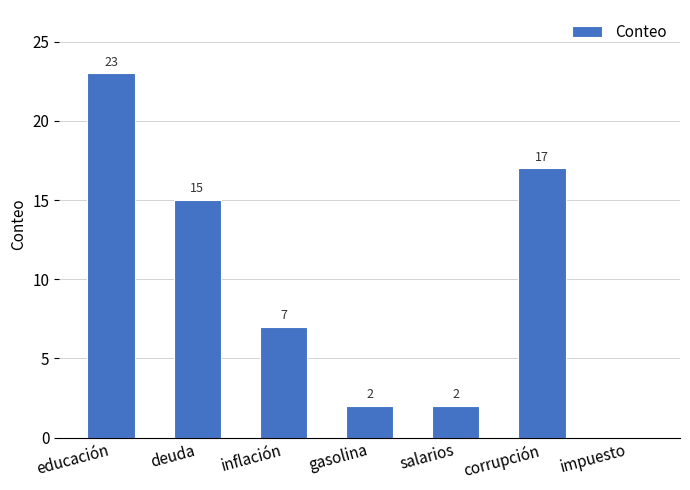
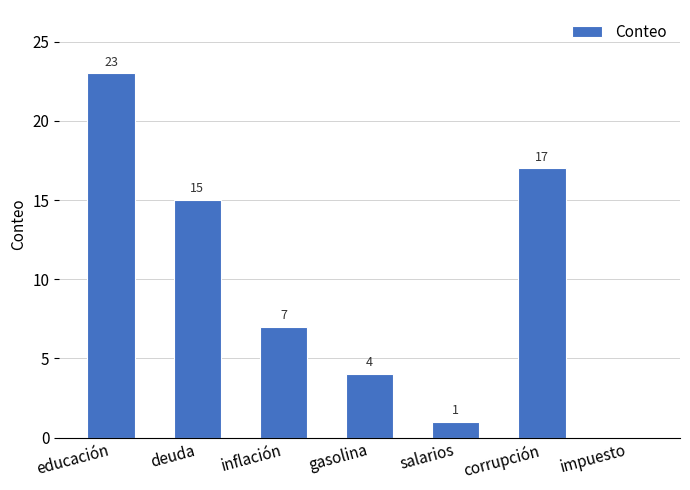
gasolina: 2 -> 4
salarios: 2 -> 1
